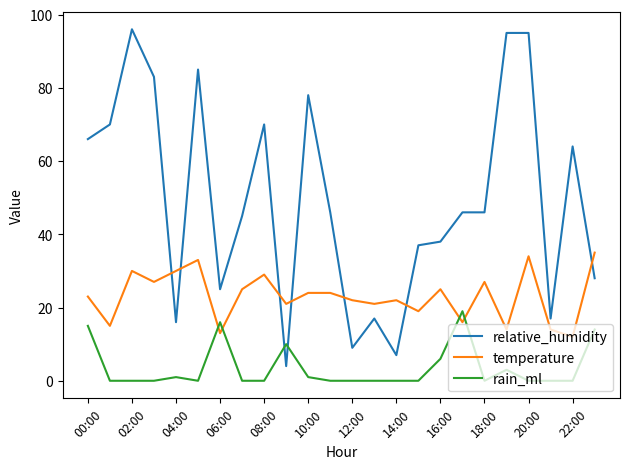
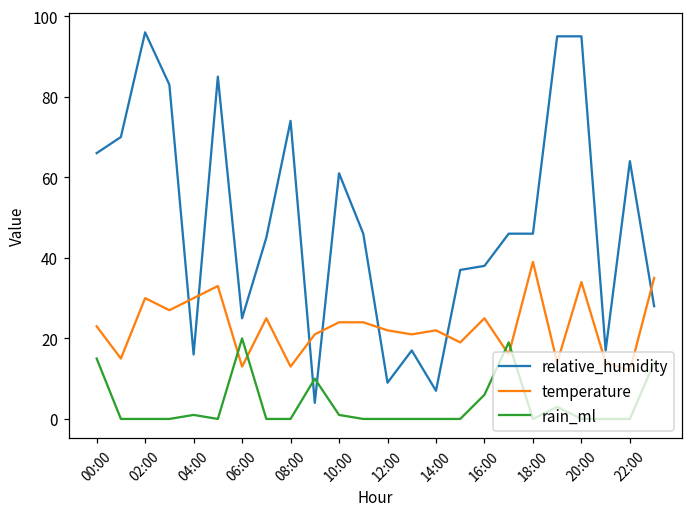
rain_ml, 06:00: 16 -> 20
relative_humidity, 08:00: 70 -> 74
temperature, 08:00: 29 -> 13
relative_humidity, 10:00: 78 -> 61
temperature, 18:00: 27 -> 39
